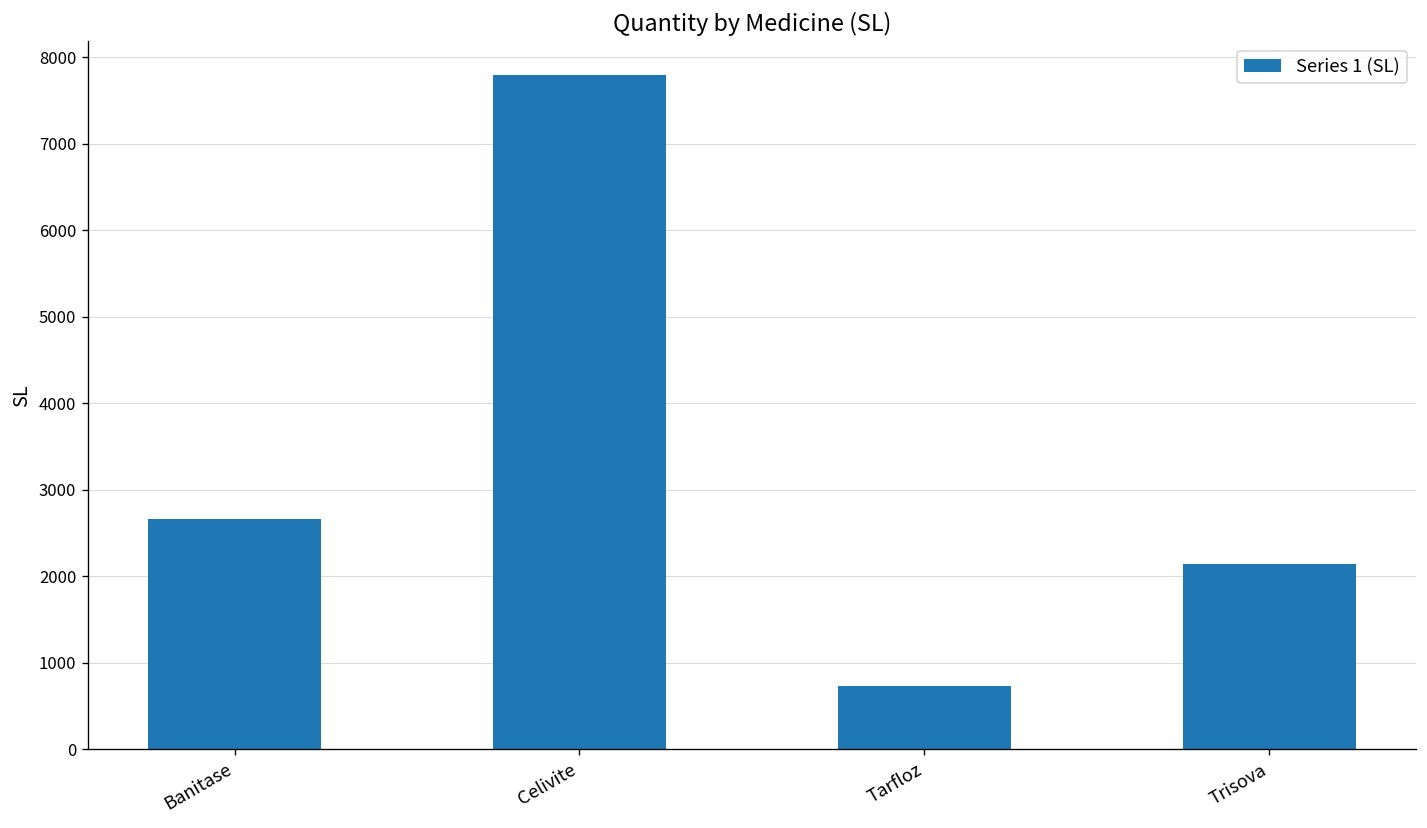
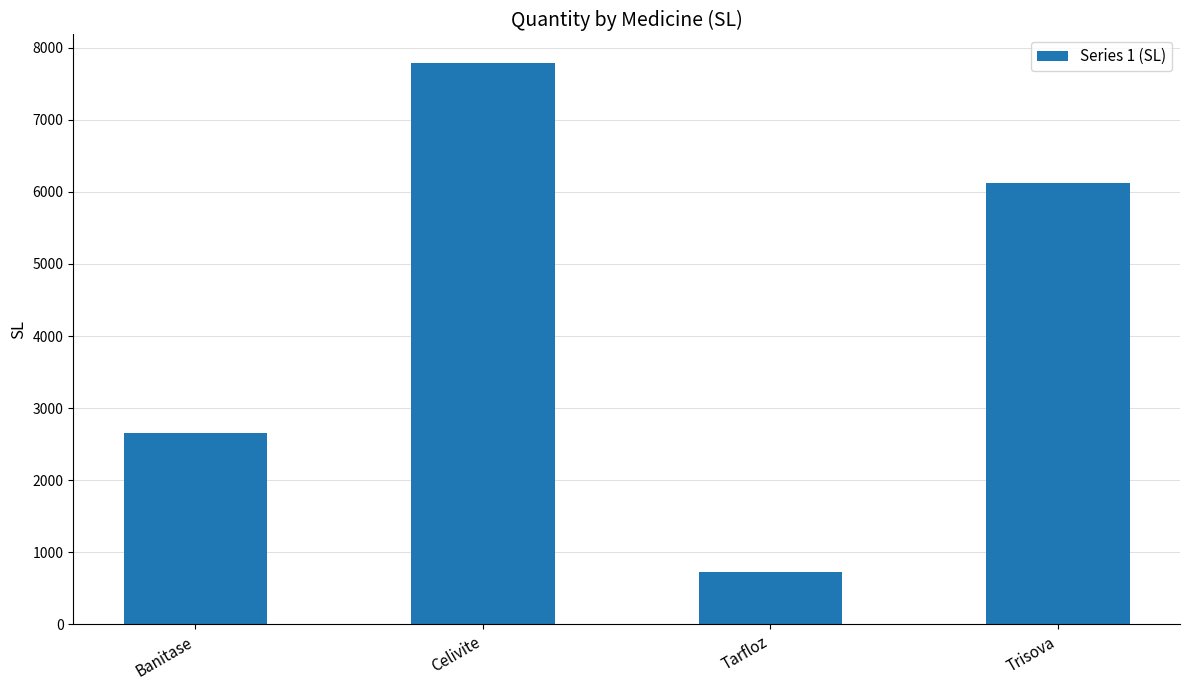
Trisova: 2100 -> 6100
